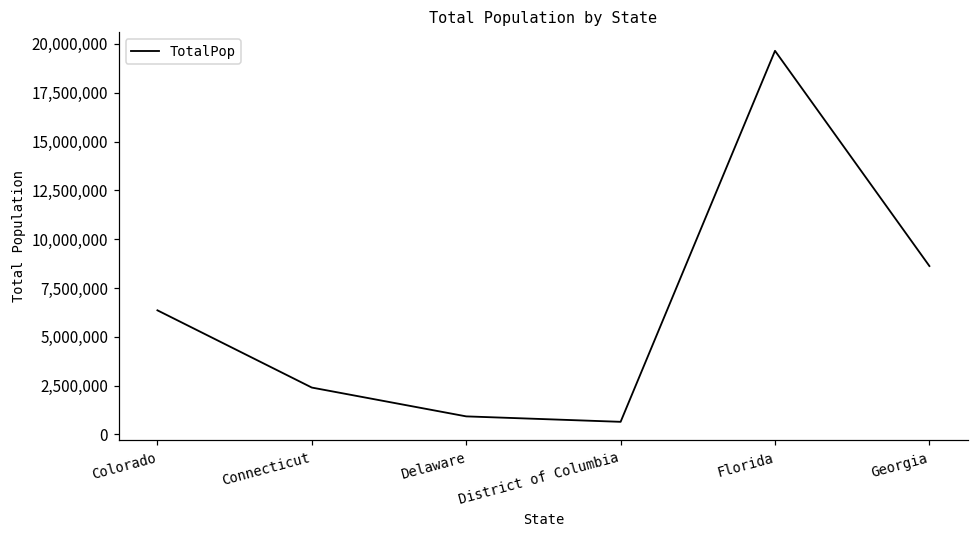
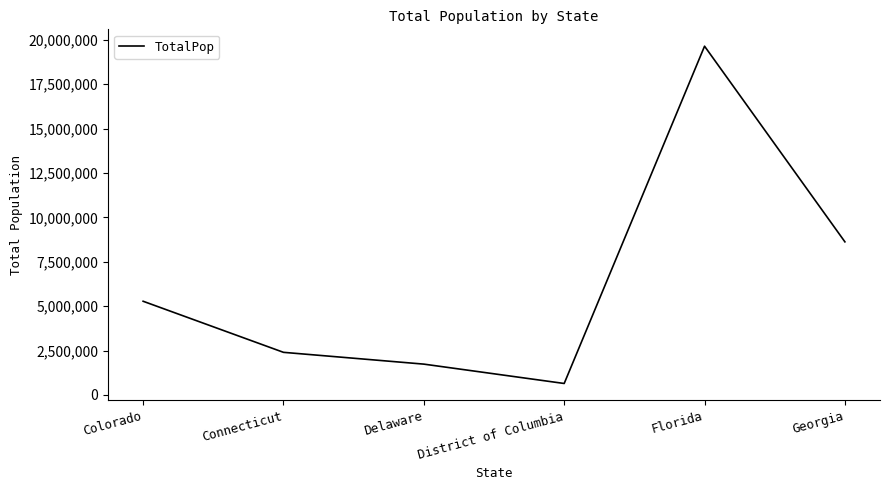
Colorado: 6,400,000 -> 5,300,000
Delaware: 900,000 -> 1,700,000
